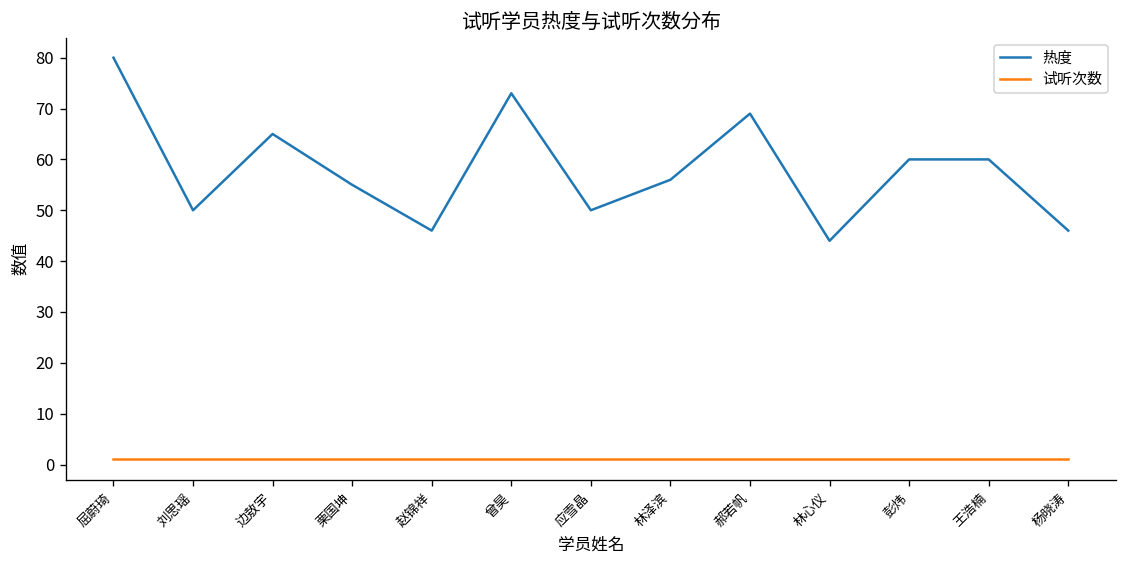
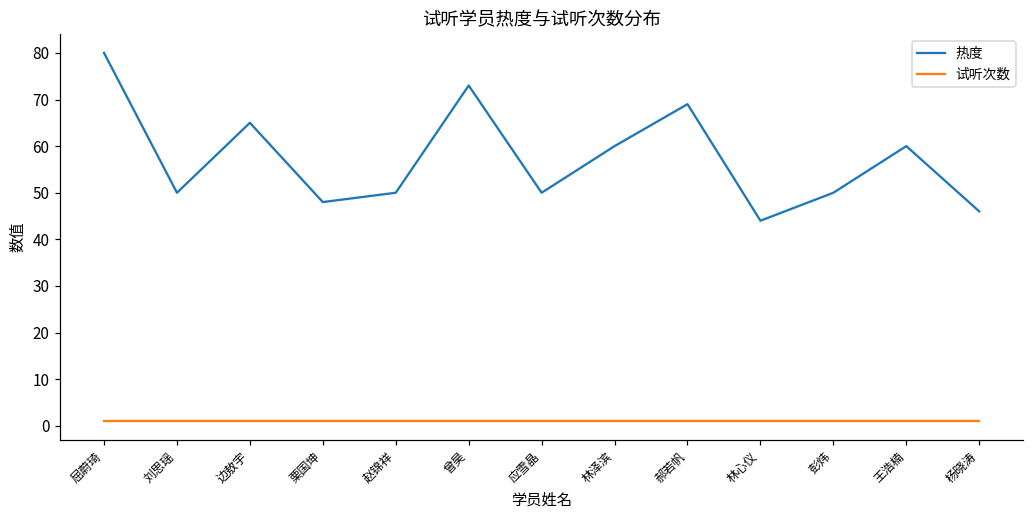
热度, 栗国坤: 55 -> 48
热度, 赵锦祥: 46 -> 50
热度, 林泽滨: 56 -> 60
热度, 彭炜: 60 -> 50
